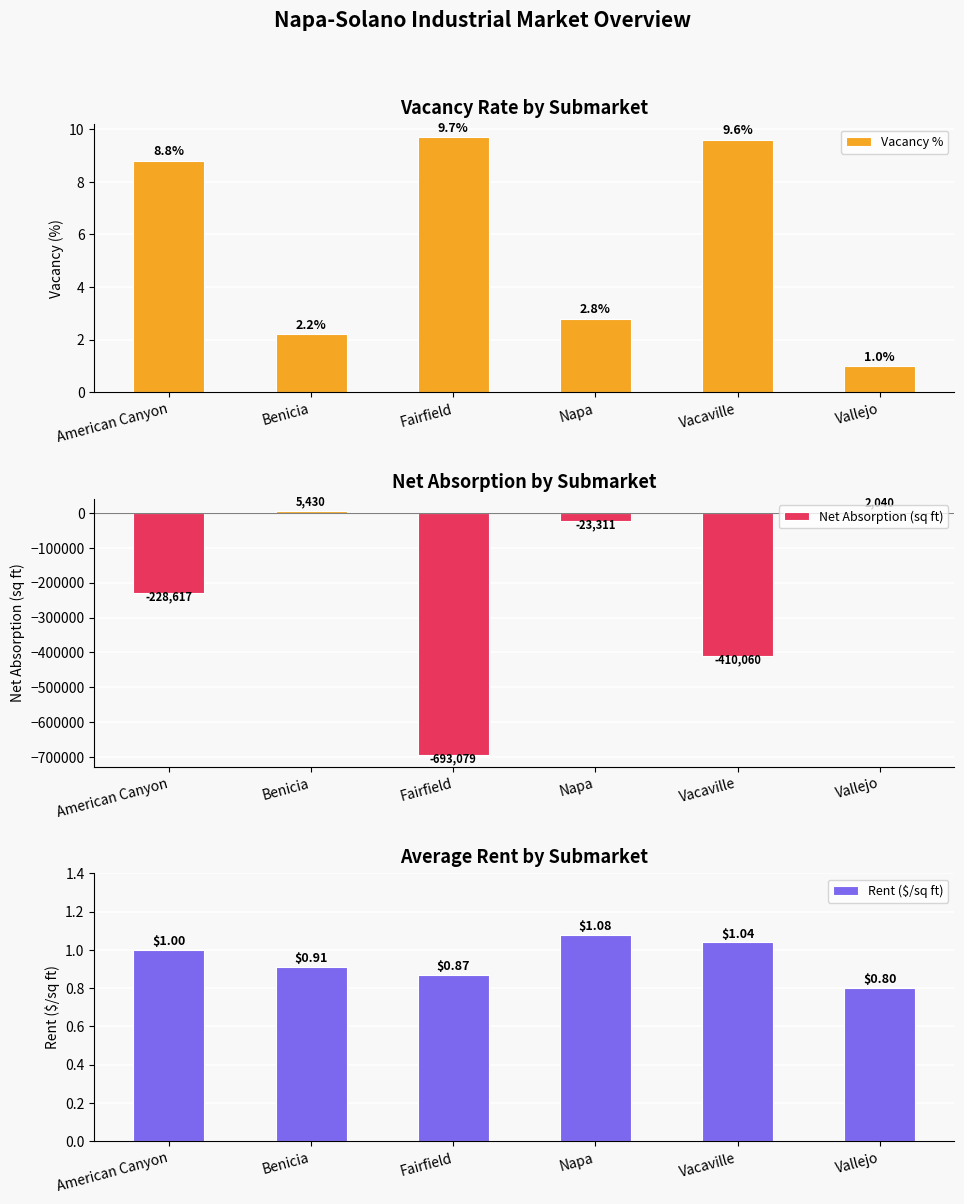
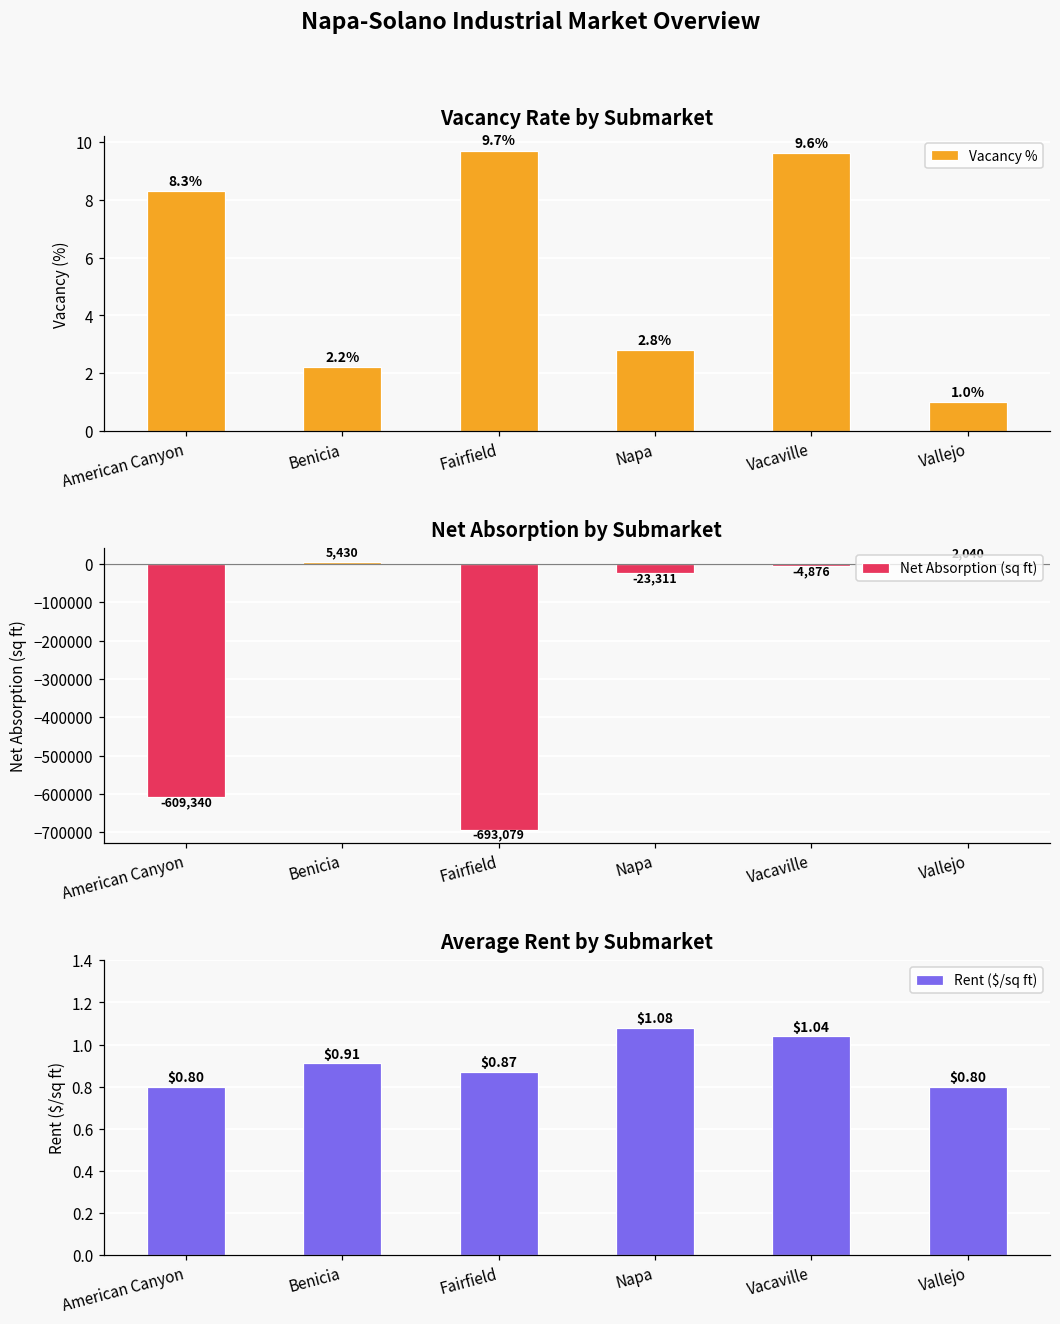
Vacancy Rate by Submarket, American Canyon: 8.8% -> 8.3%
Net Absorption by Submarket, American Canyon: -228,617 -> -609,340
Net Absorption by Submarket, Vacaville: -410,060 -> -4,876
Average Rent by Submarket, American Canyon: $1.00 -> $0.80
